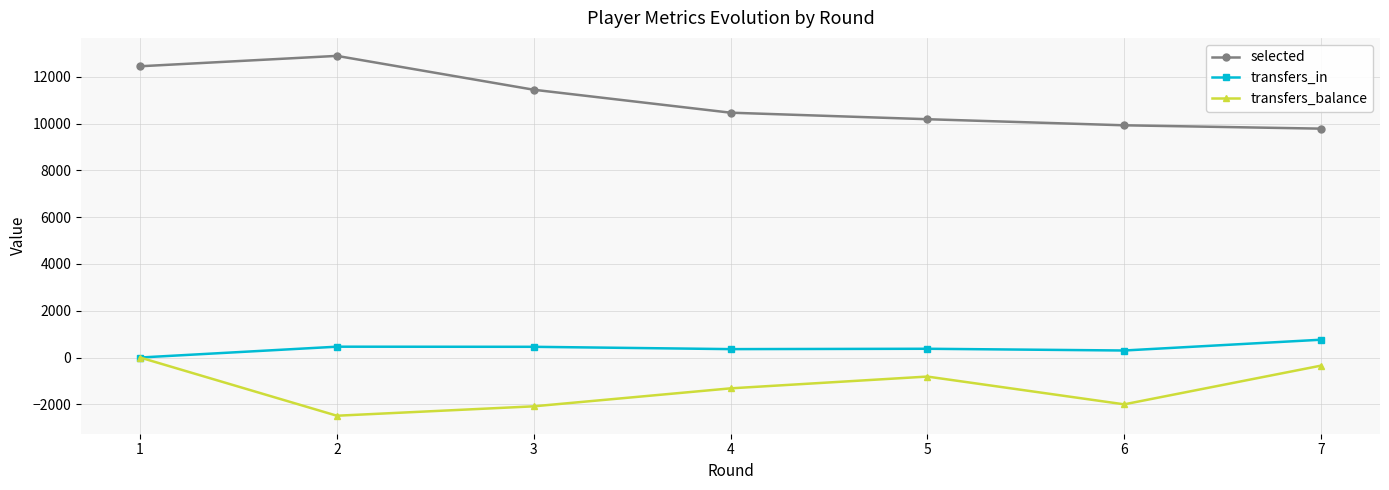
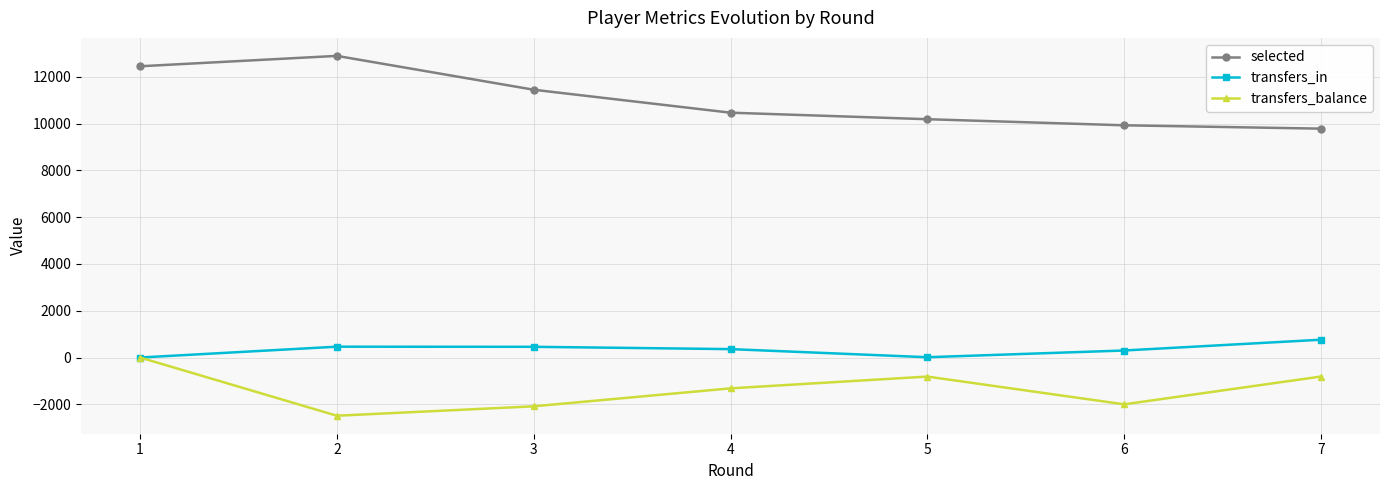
transfers_in, 5: 400 -> 0
transfers_balance, 7: -300 -> -800
